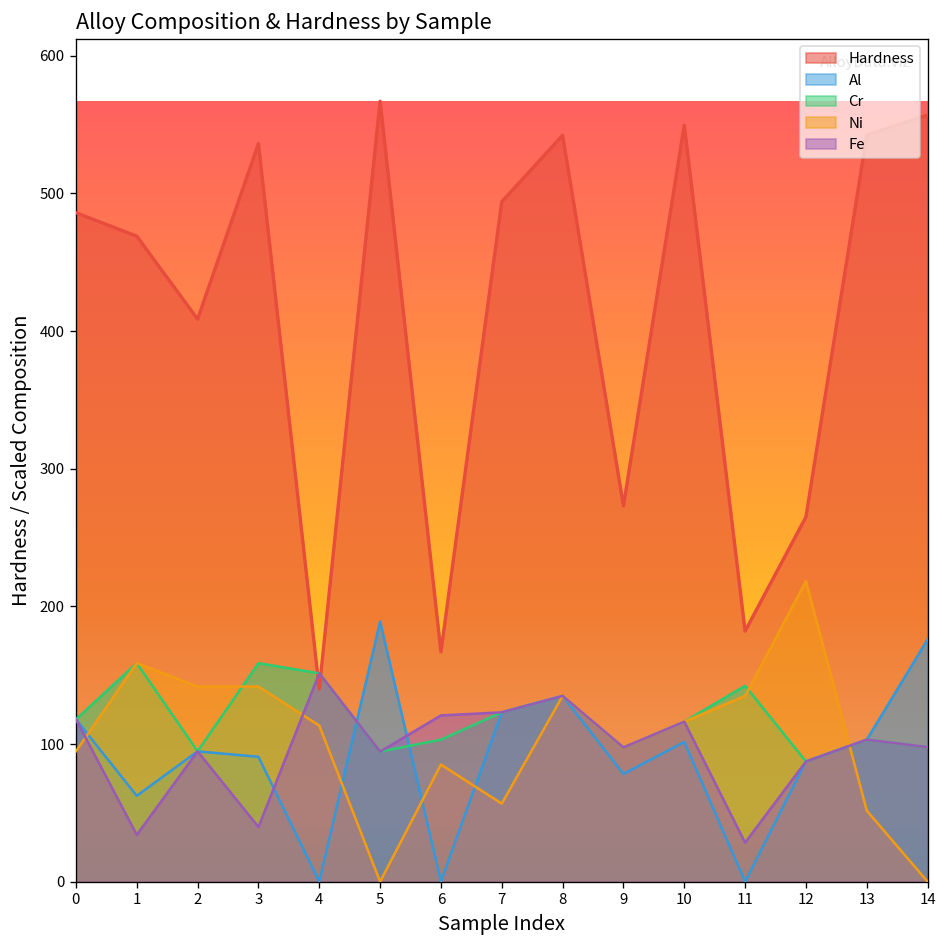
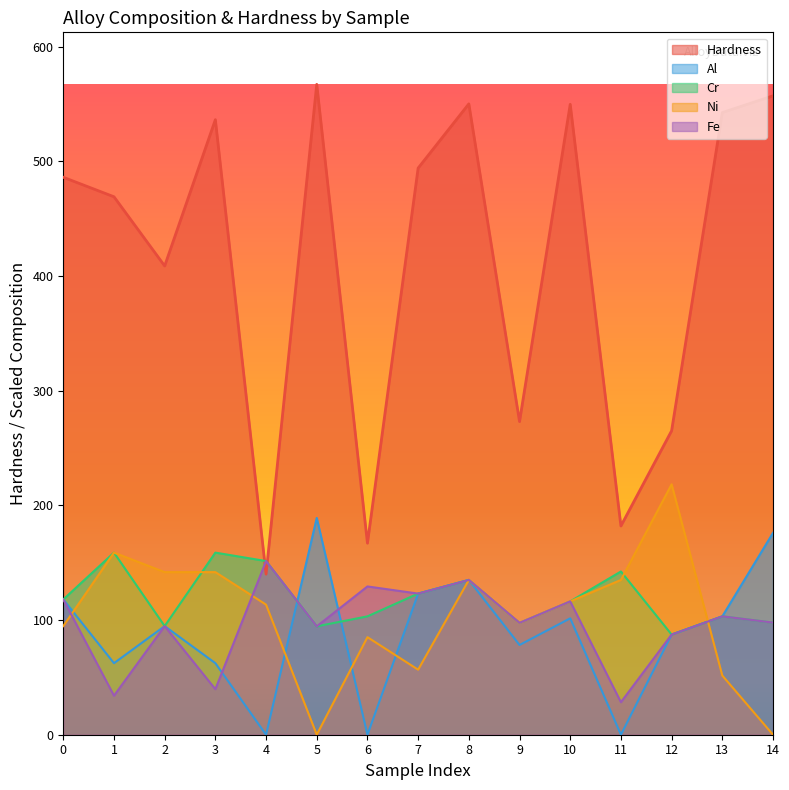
Al, 3: 91 -> 62
Fe, 6: 121 -> 129
Hardness, 8: 542 -> 550
